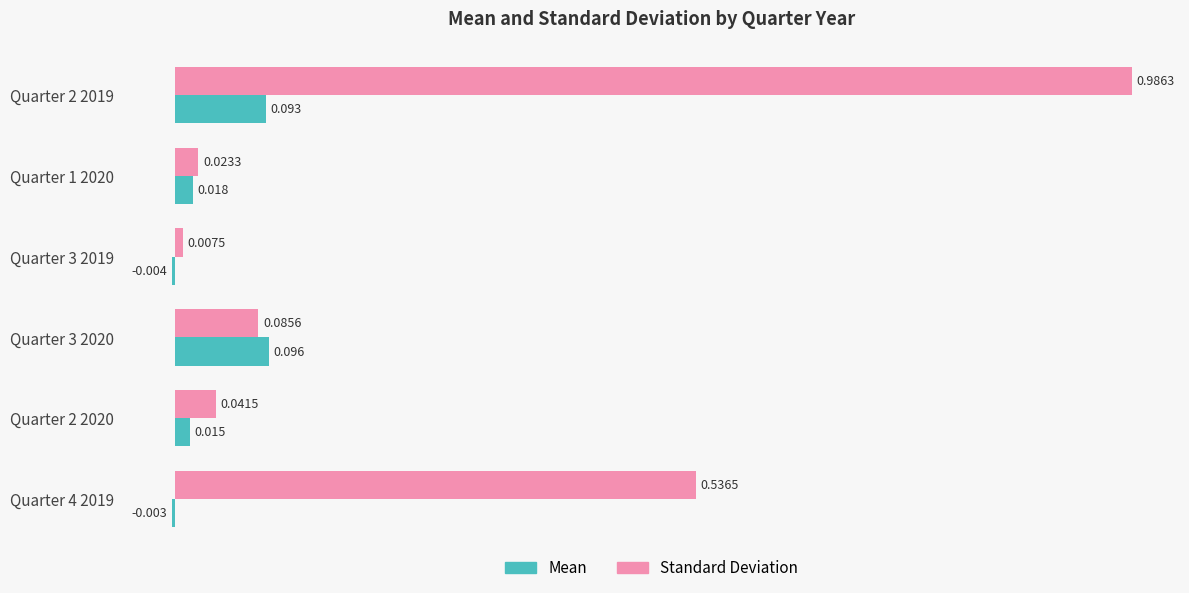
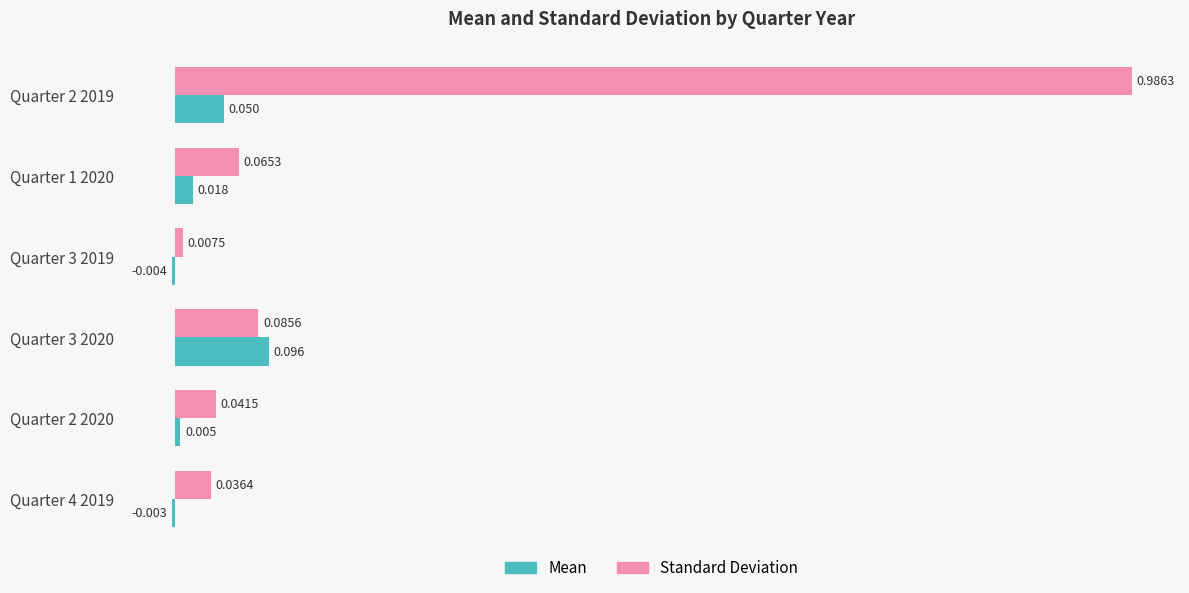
Mean, Quarter 2 2019: 0.093 -> 0.050
Standard Deviation, Quarter 1 2020: 0.0233 -> 0.0653
Mean, Quarter 2 2020: 0.015 -> 0.005
Standard Deviation, Quarter 4 2019: 0.5365 -> 0.0364
